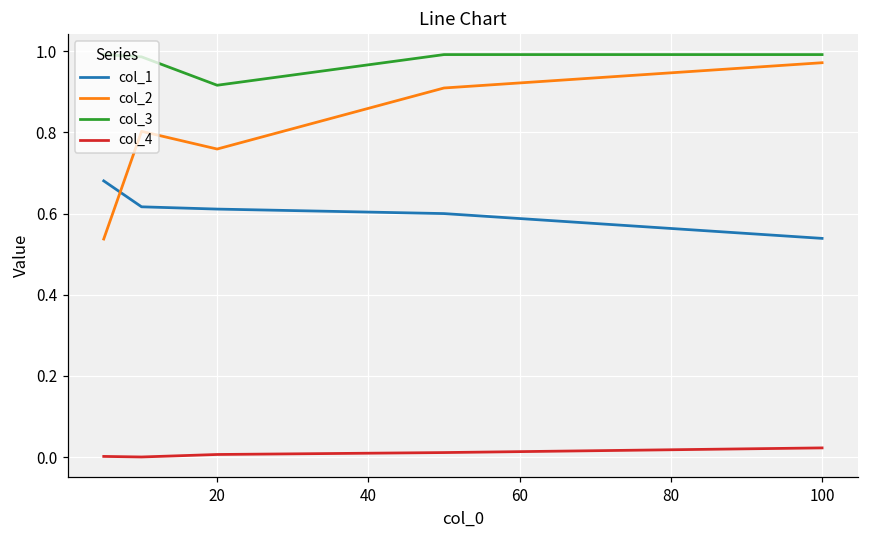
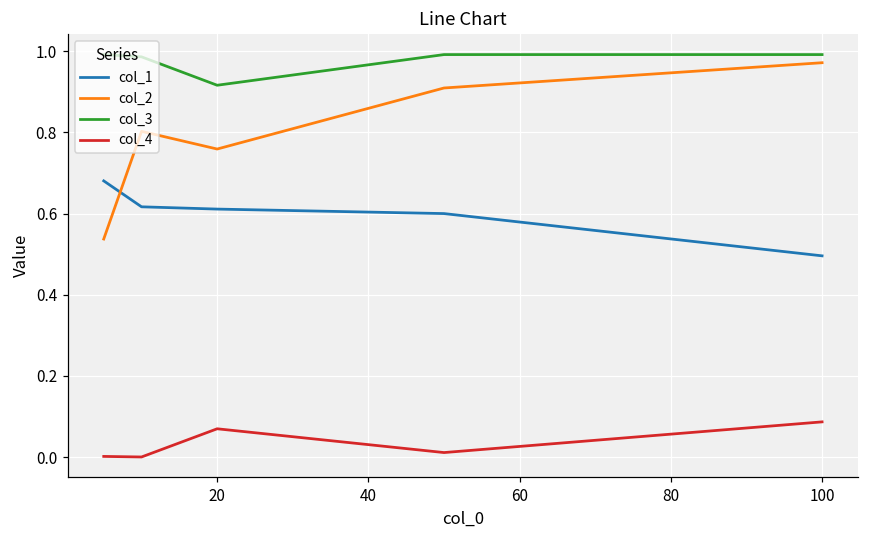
col_4, 20: 0.01 -> 0.07
col_1, 100: 0.54 -> 0.50
col_4, 100: 0.02 -> 0.09
